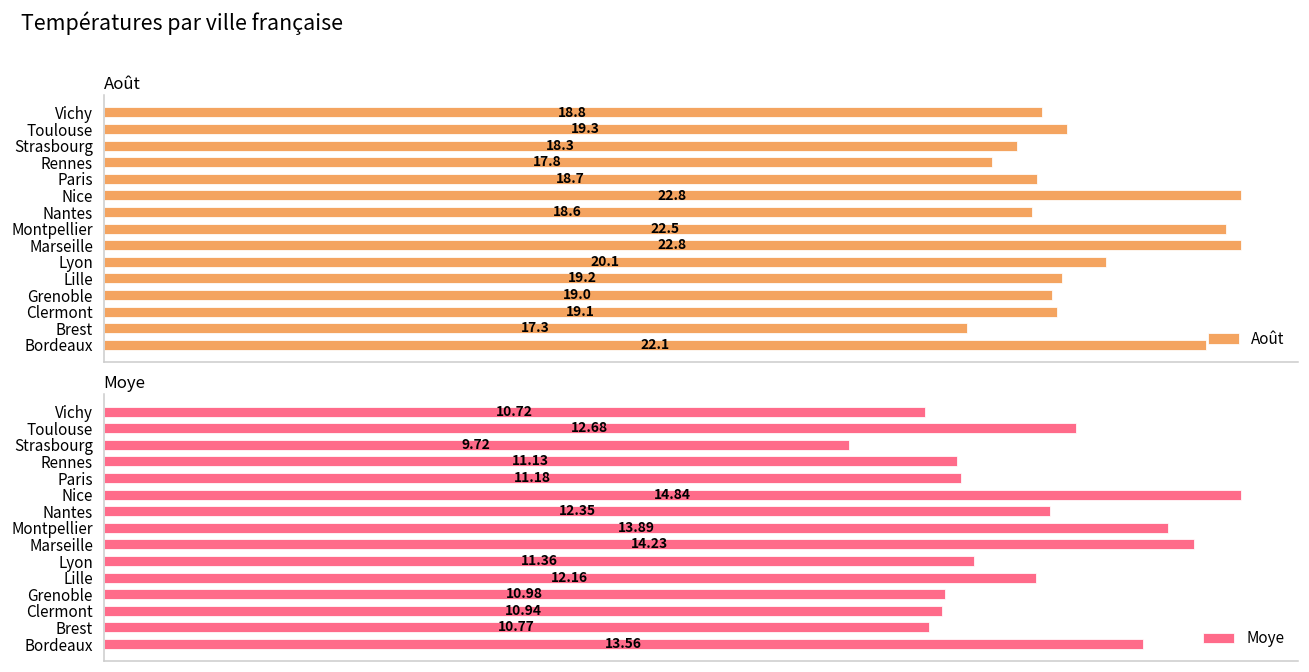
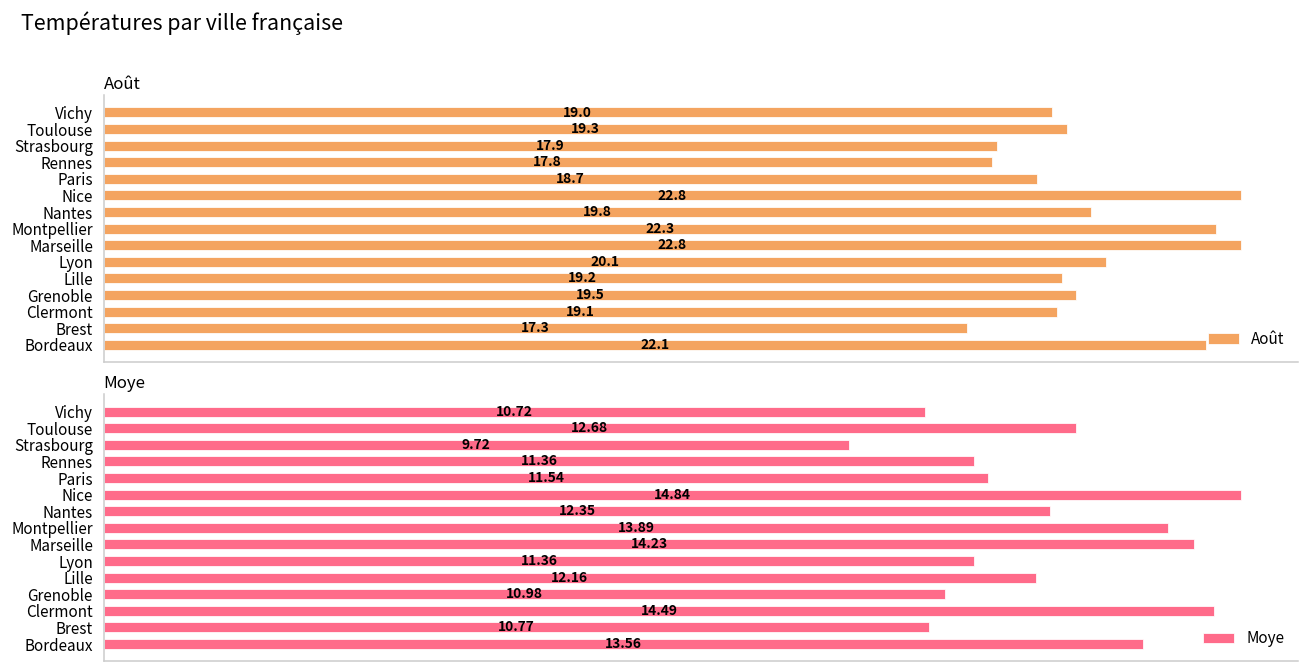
Août, Vichy: 18.8 -> 19.0
Août, Strasbourg: 18.3 -> 17.9
Août, Nantes: 18.6 -> 19.8
Août, Montpellier: 22.5 -> 22.3
Août, Grenoble: 19.0 -> 19.5
Moye, Rennes: 11.13 -> 11.36
Moye, Paris: 11.18 -> 11.54
Moye, Clermont: 10.94 -> 14.49
